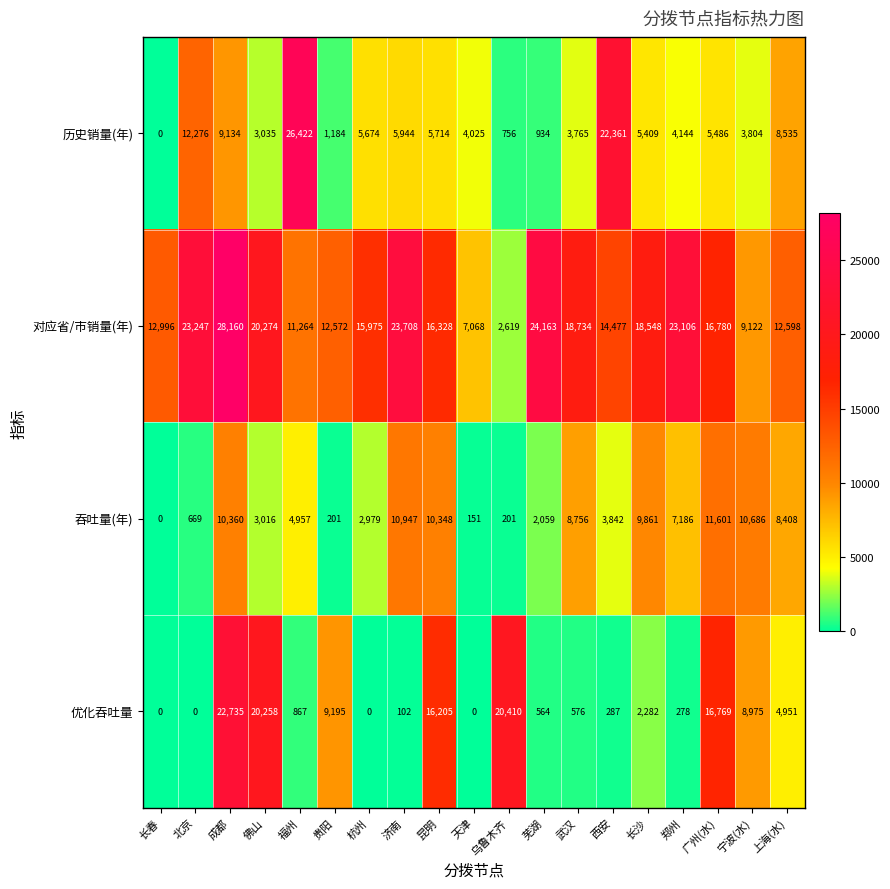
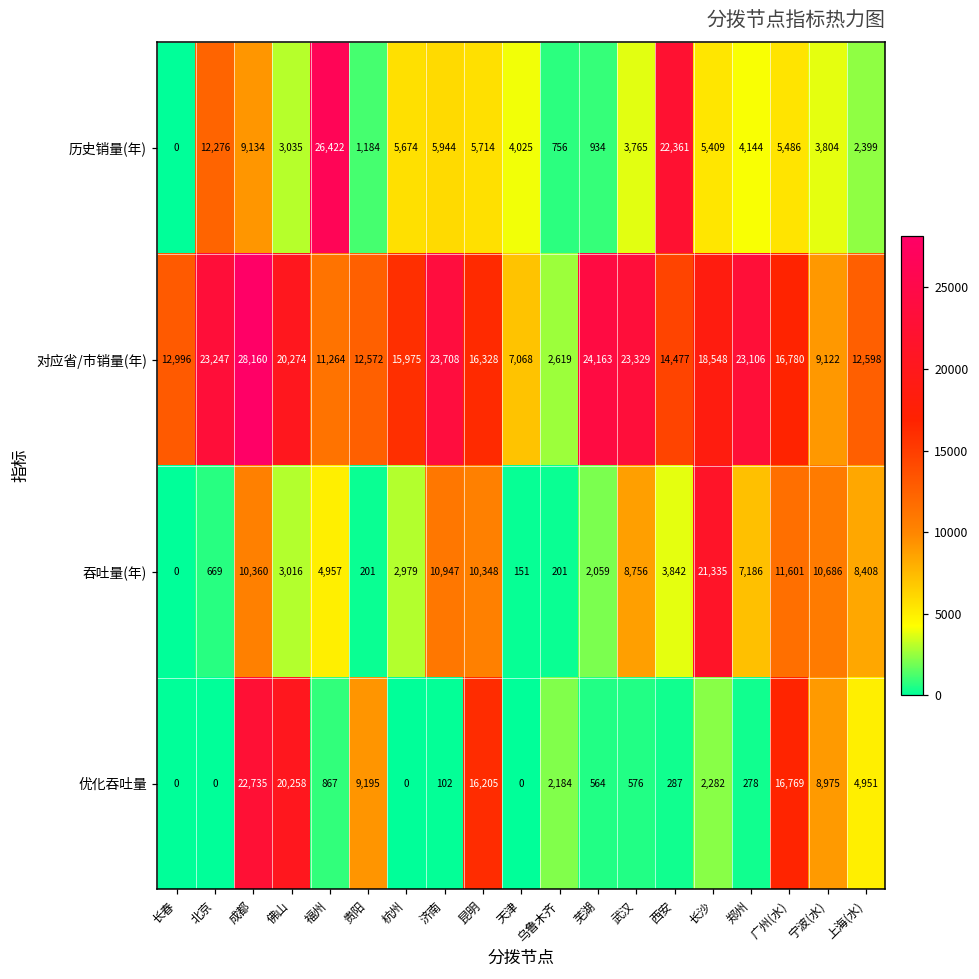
历史销量(年), 上海(水): 8,535 -> 2,399
对应省/市销量(年), 武汉: 18,734 -> 23,329
吞吐量(年), 长沙: 9,861 -> 21,335
优化吞吐量, 乌鲁木齐: 20,410 -> 2,184
